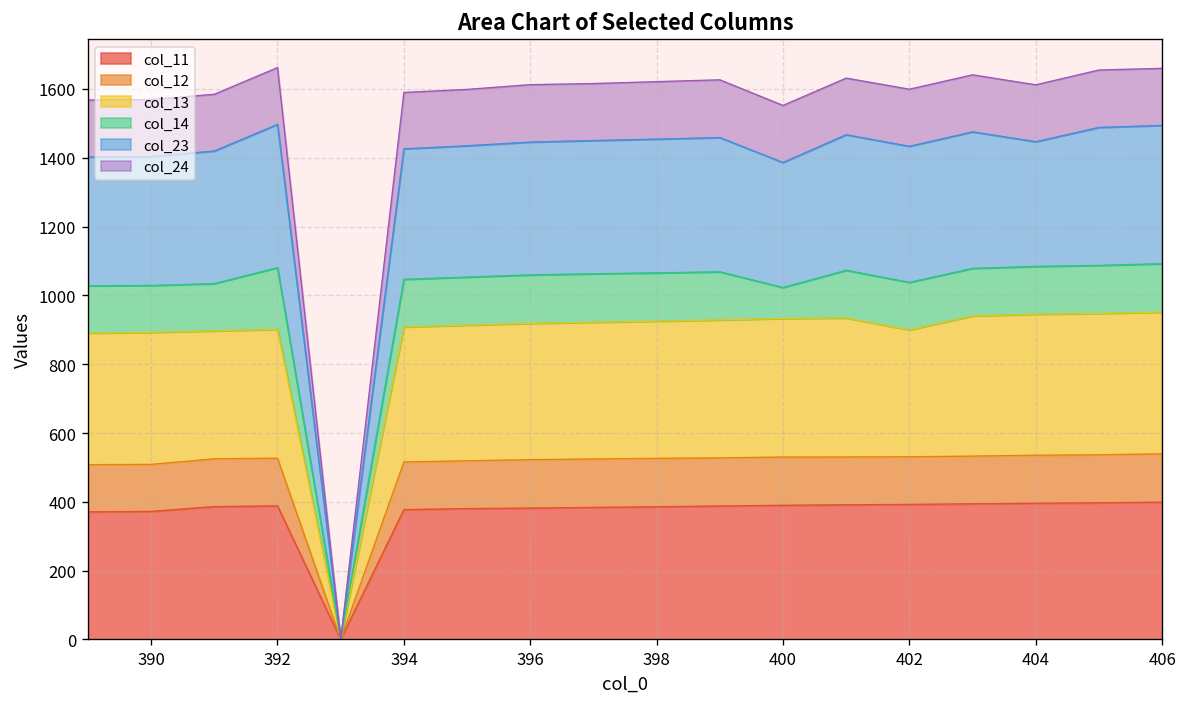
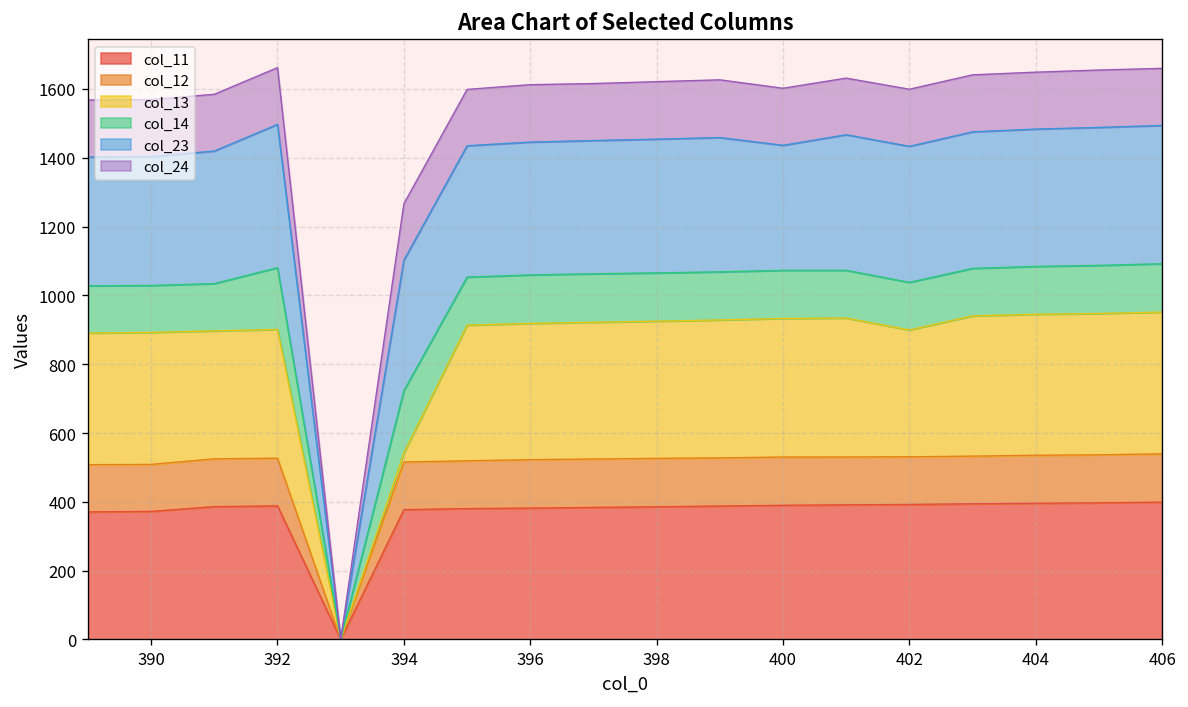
col_13, 394: 390 -> 30
col_14, 394: 140 -> 180
col_14, 400: 90 -> 140
col_23, 404: 360 -> 400
